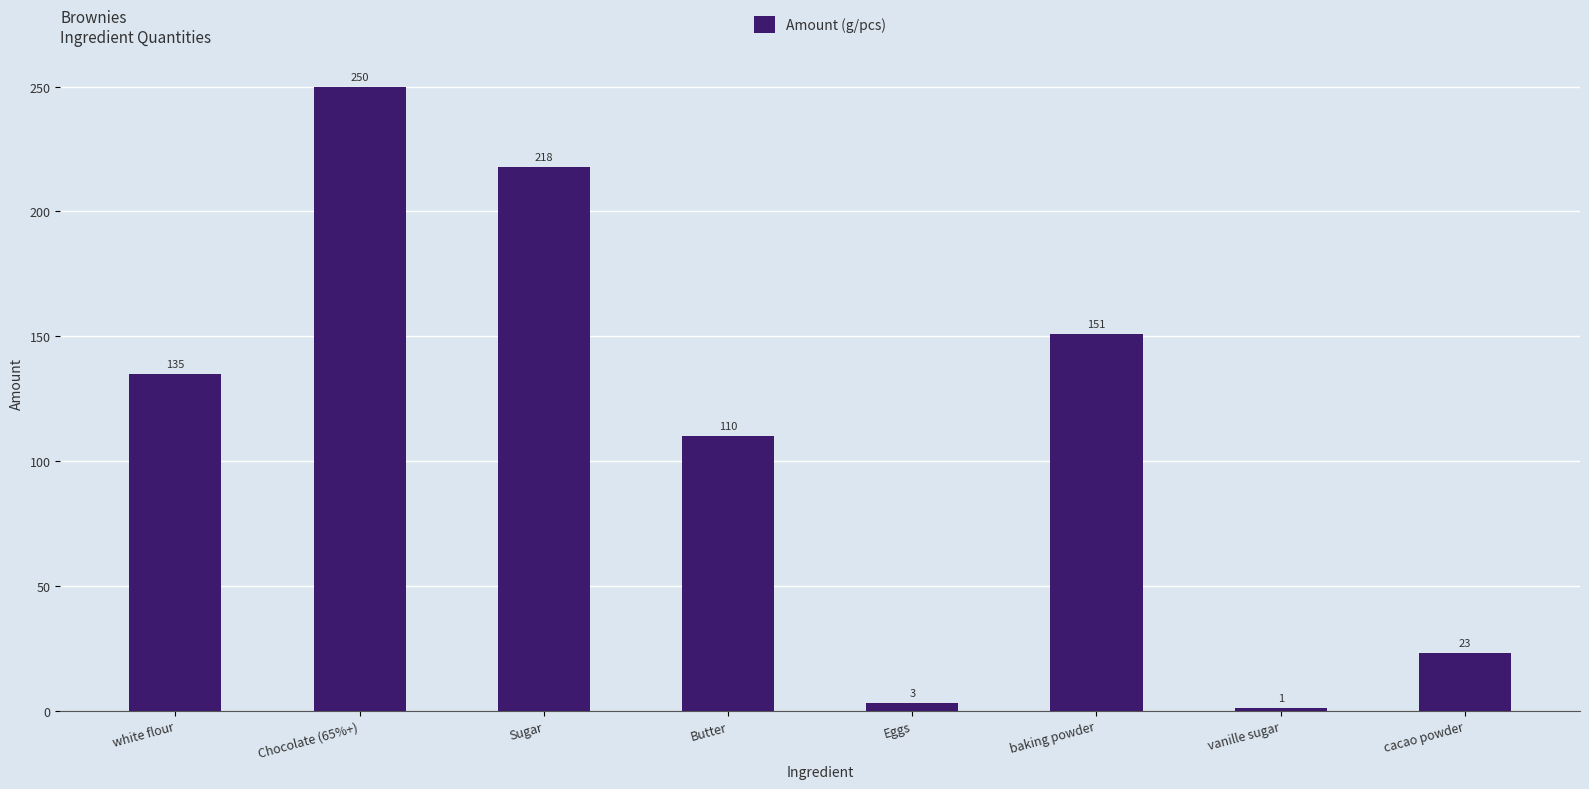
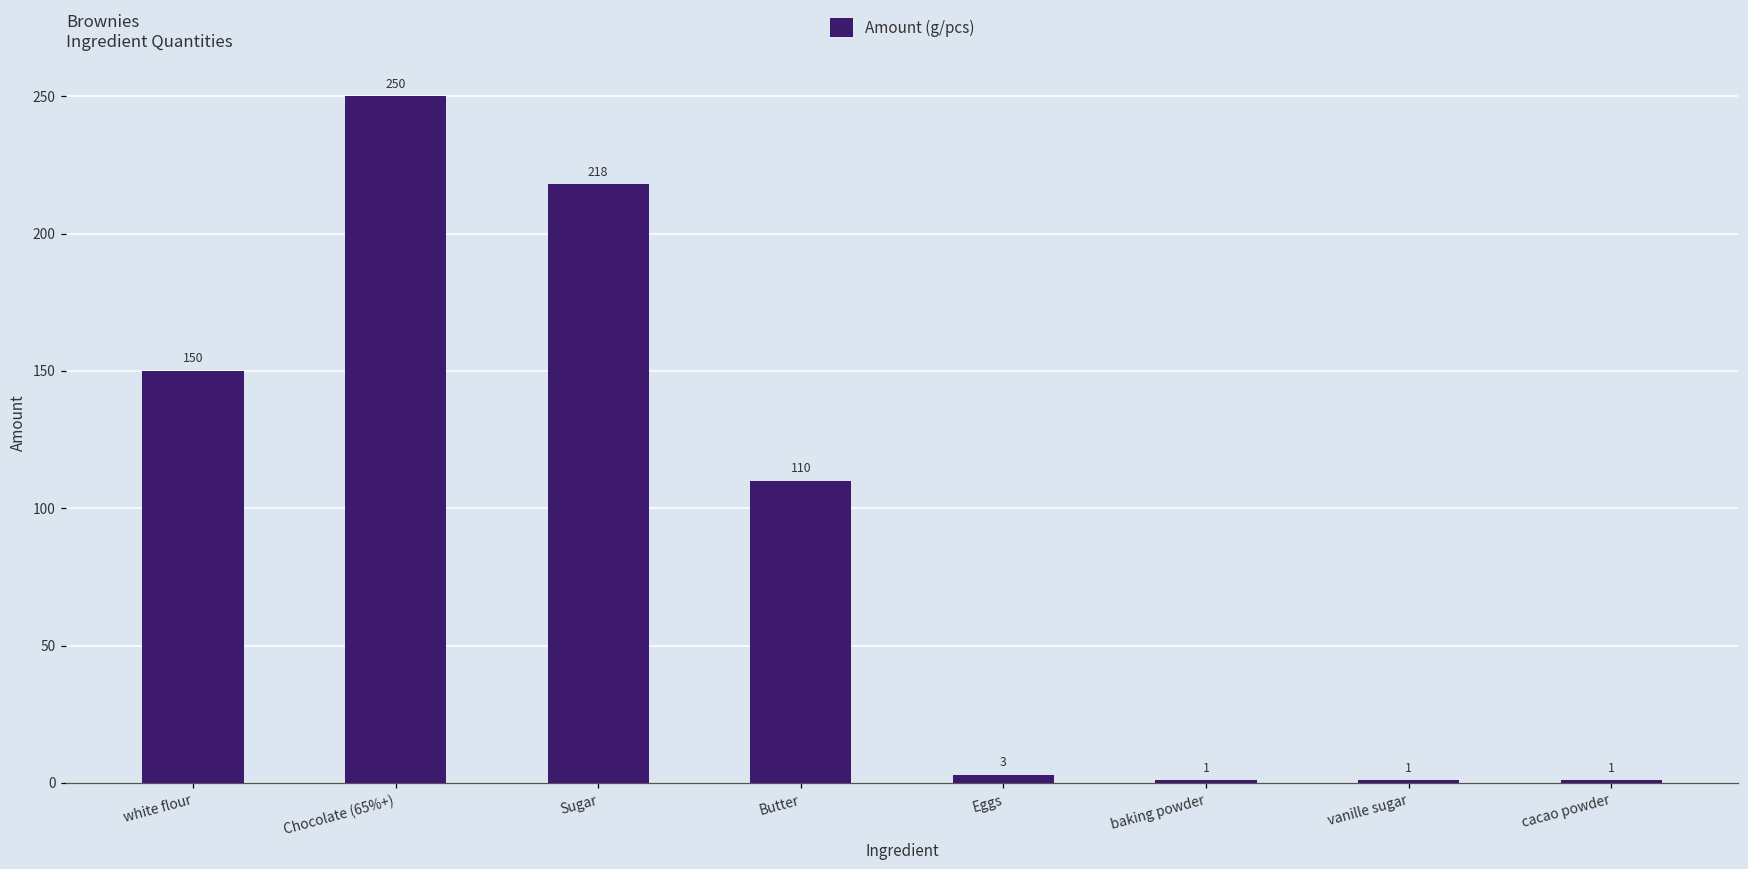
white flour: 135 -> 150
baking powder: 151 -> 1
cacao powder: 23 -> 1
